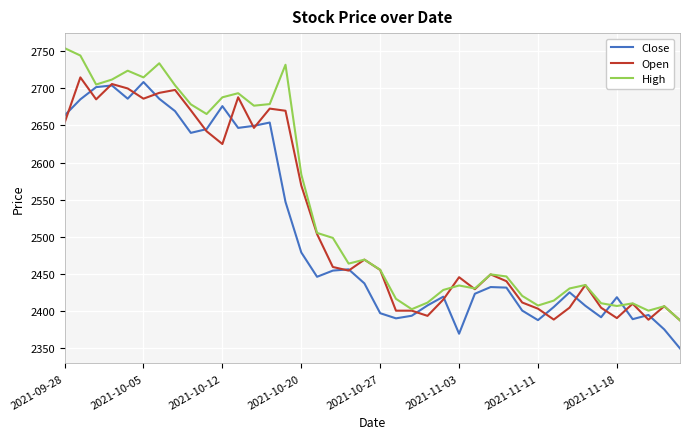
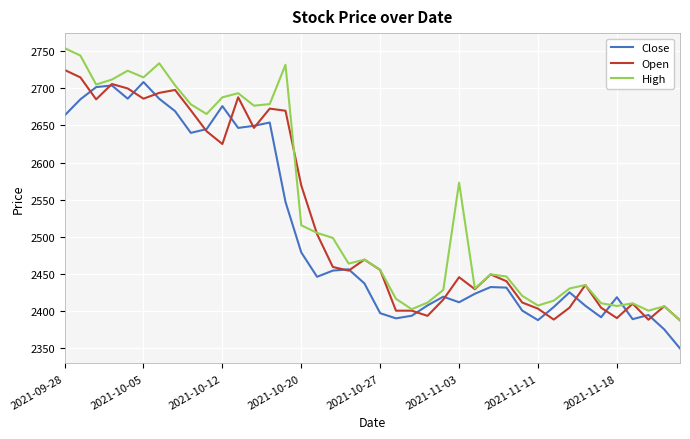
Open, 2021-09-28: 2650 -> 2730
High, 2021-10-20: 2580 -> 2520
Close, 2021-11-03: 2370 -> 2410
High, 2021-11-03: 2430 -> 2570
